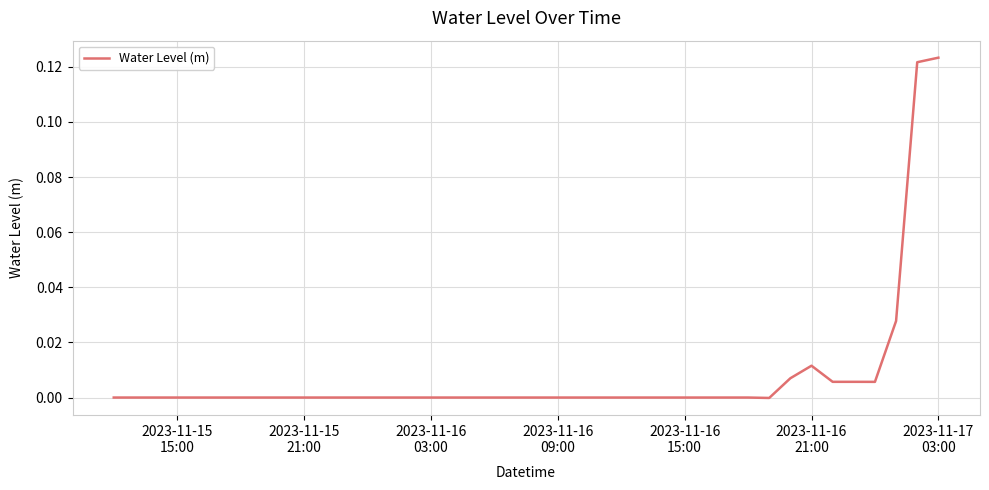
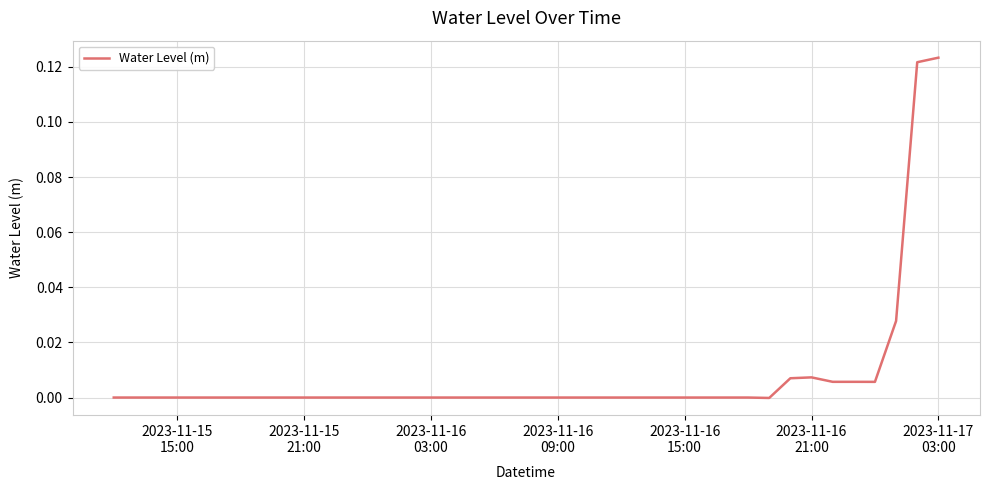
2023-11-16 21:00: 0.012 -> 0.007
